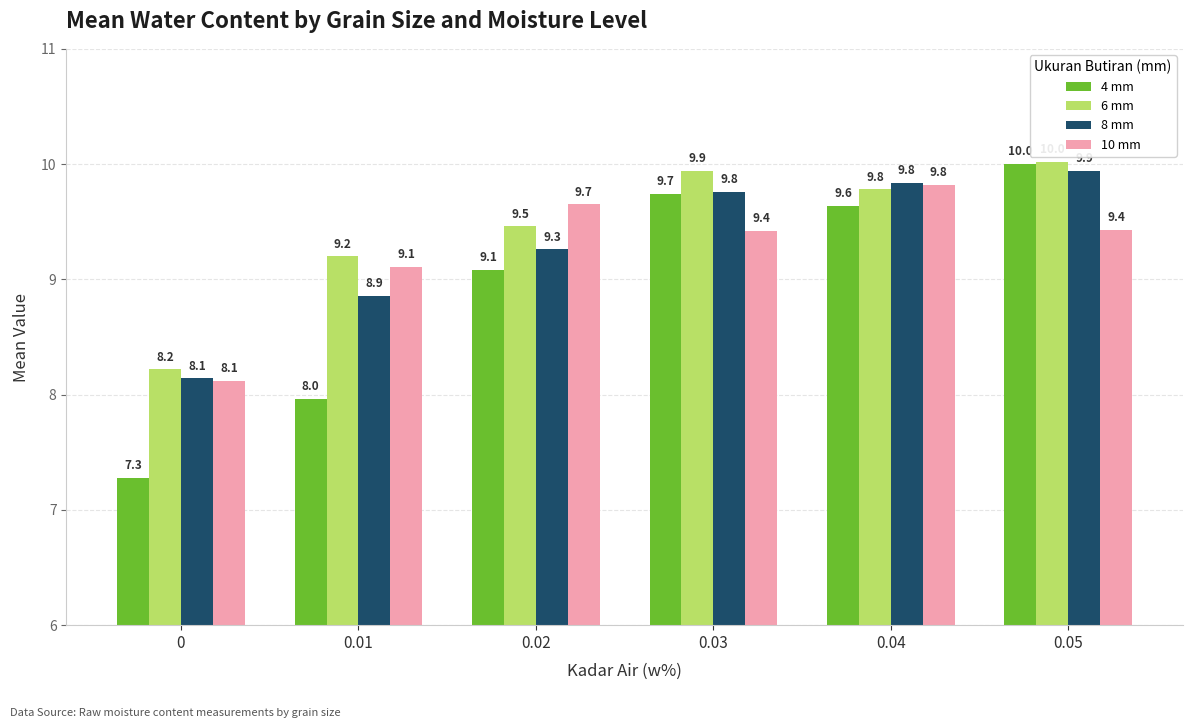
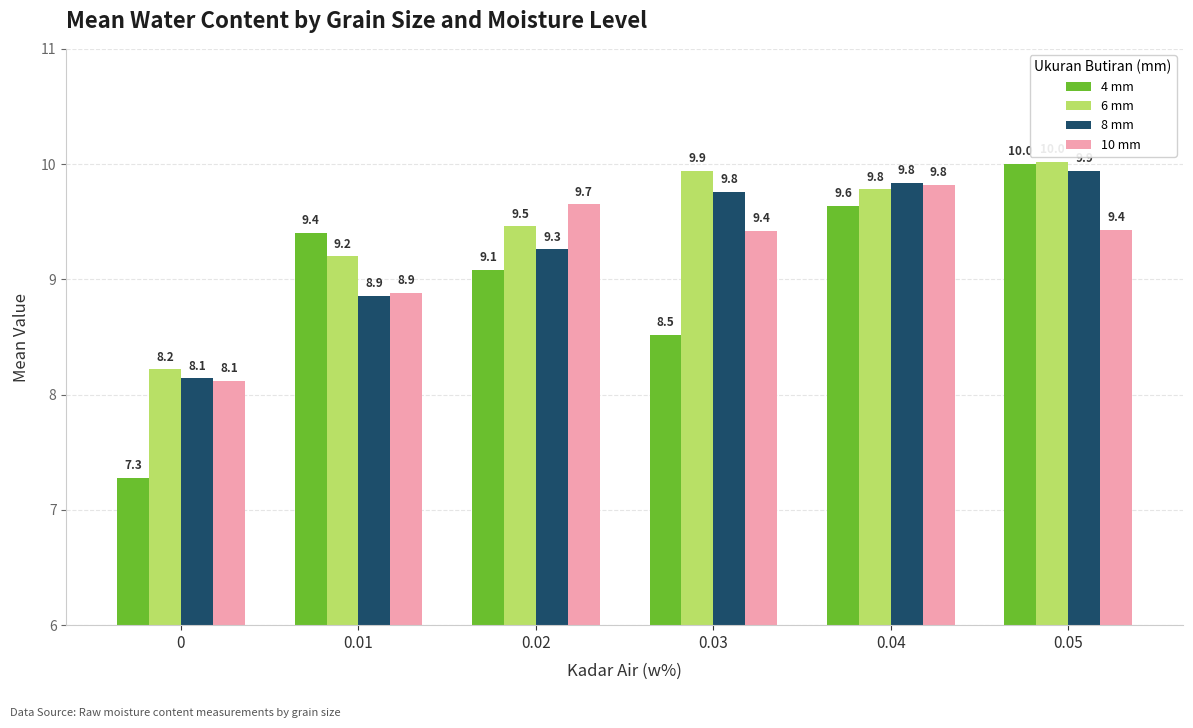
4 mm, 0.01: 8.0 -> 9.4
10 mm, 0.01: 9.1 -> 8.9
4 mm, 0.03: 9.7 -> 8.5
